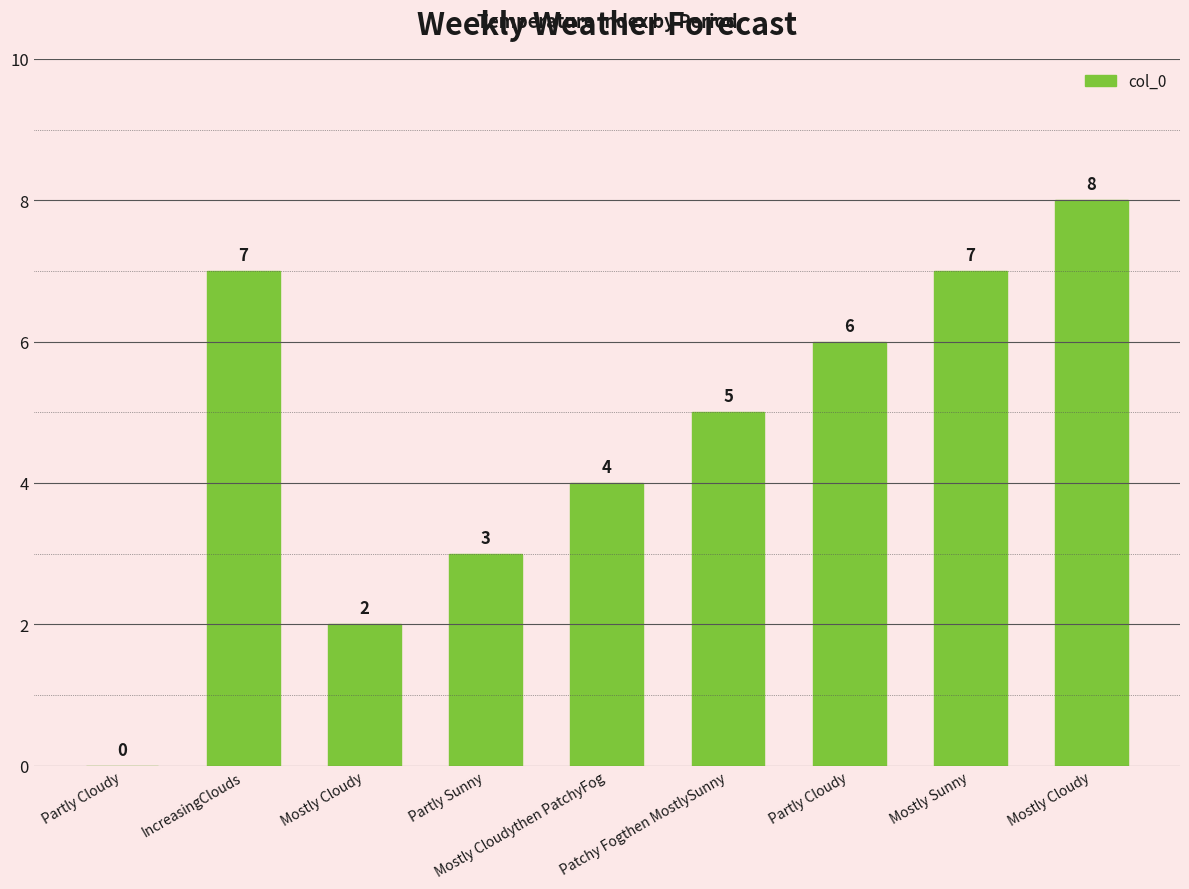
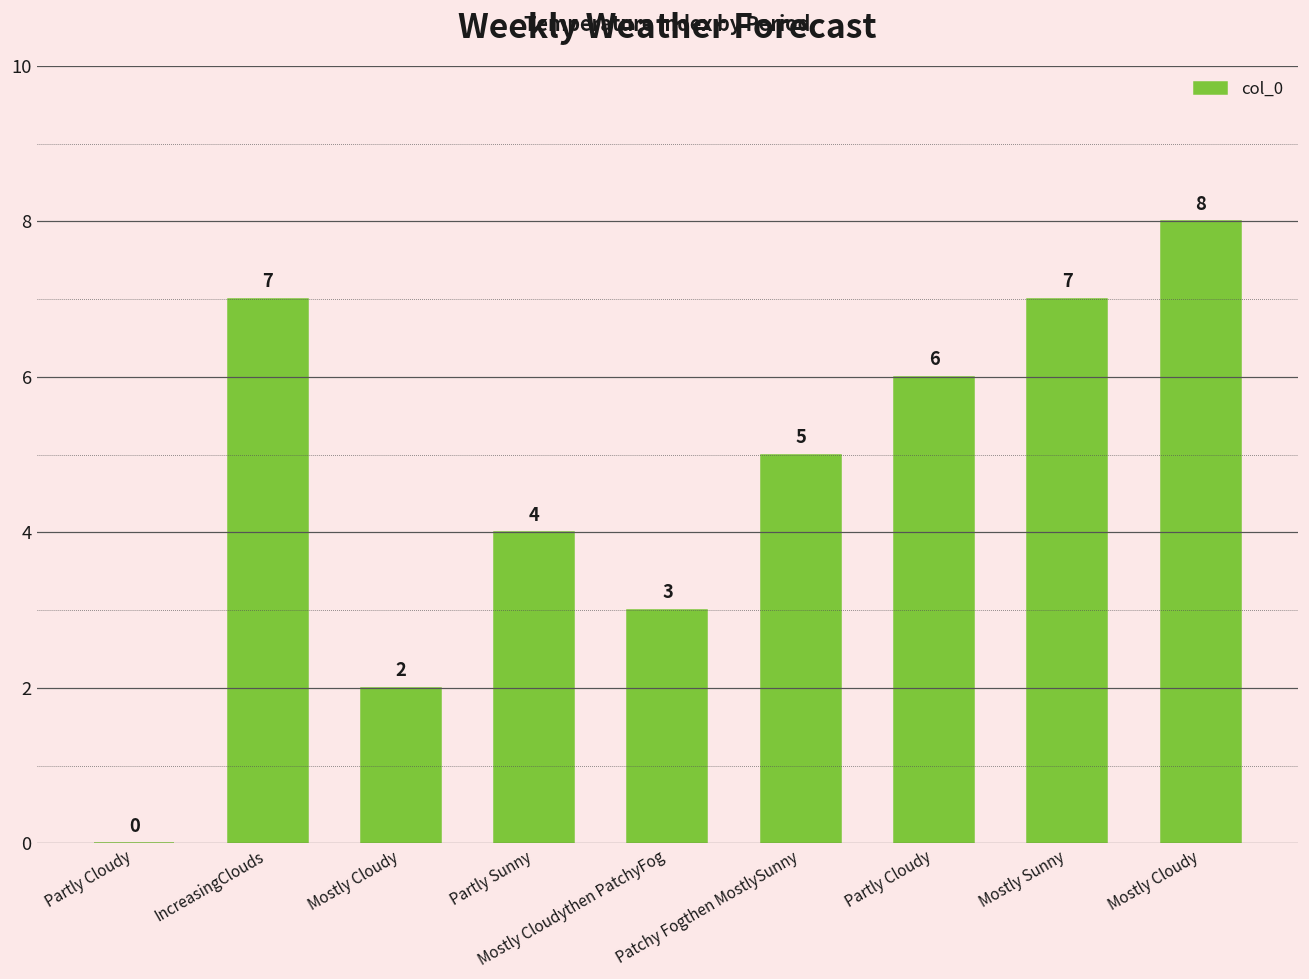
Partly Sunny: 3 -> 4
Mostly Cloudythen PatchyFog: 4 -> 3
